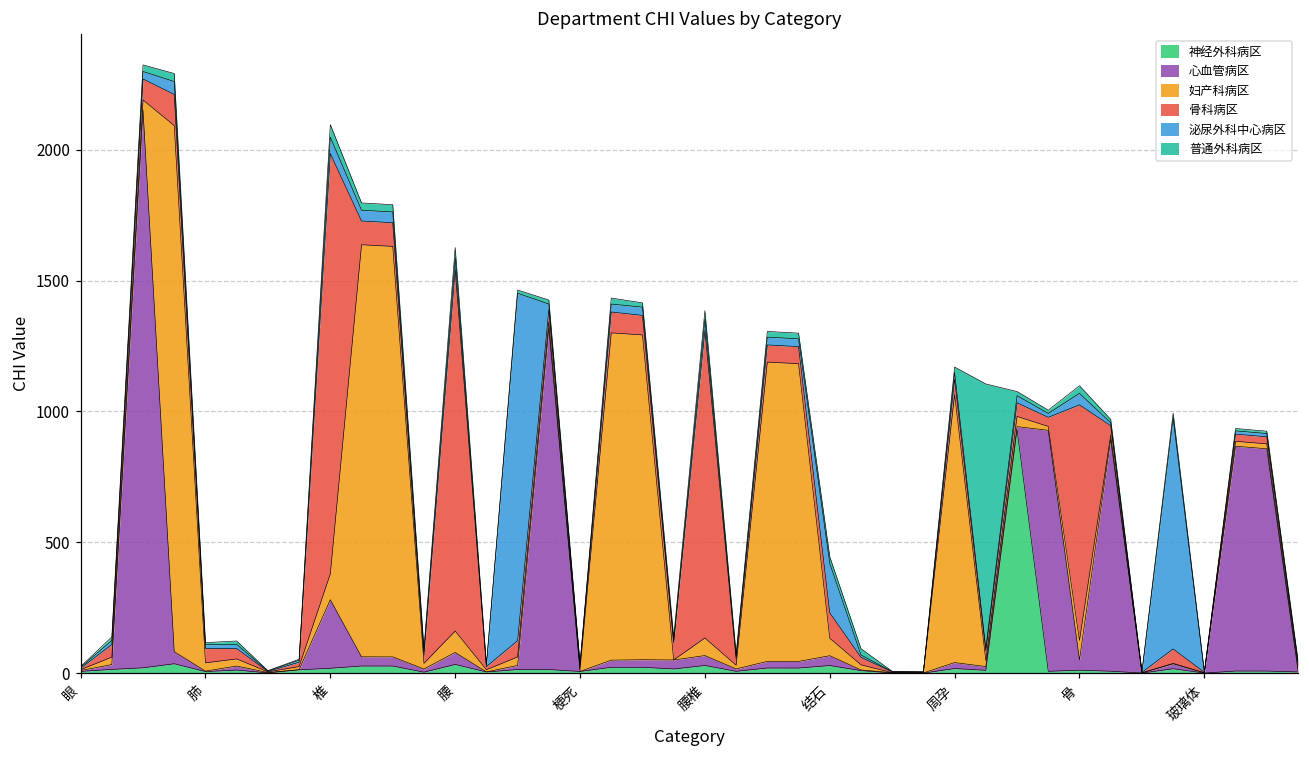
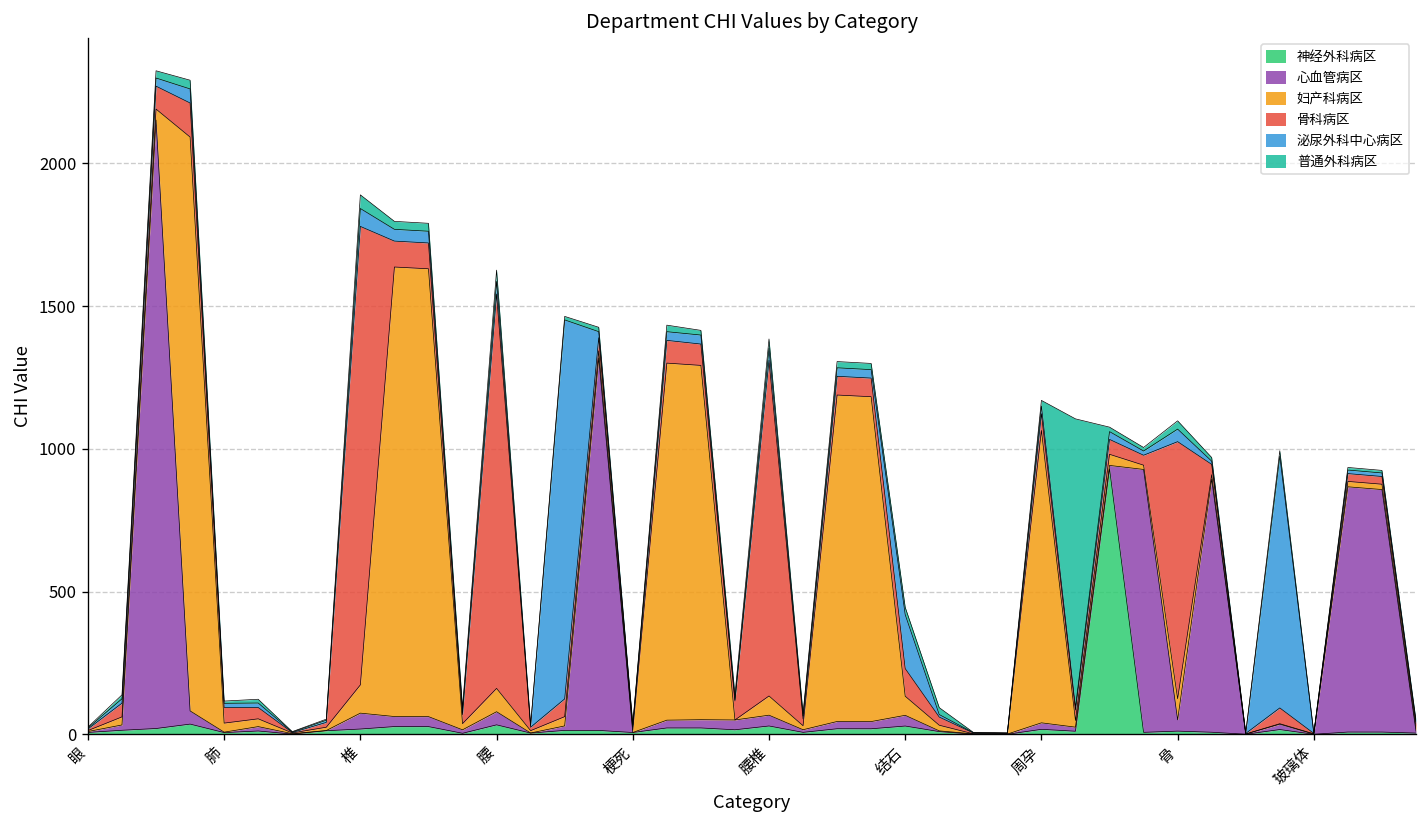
心血管病区, 椎: 260 -> 60
